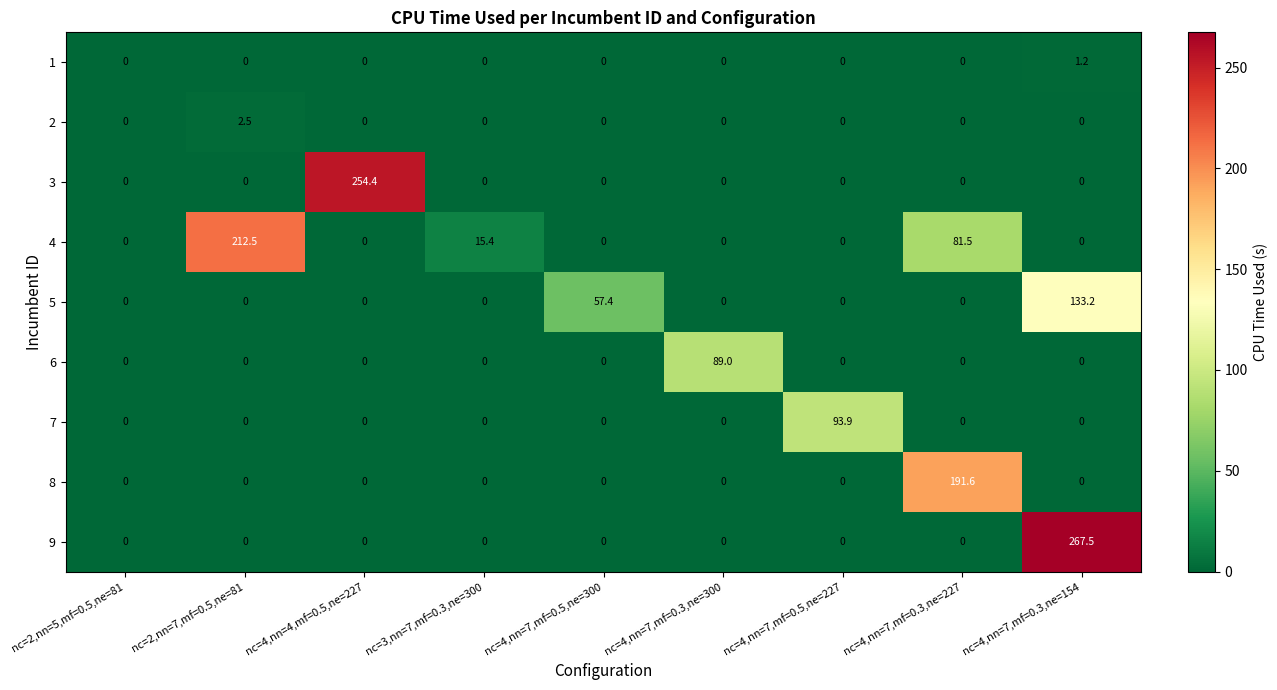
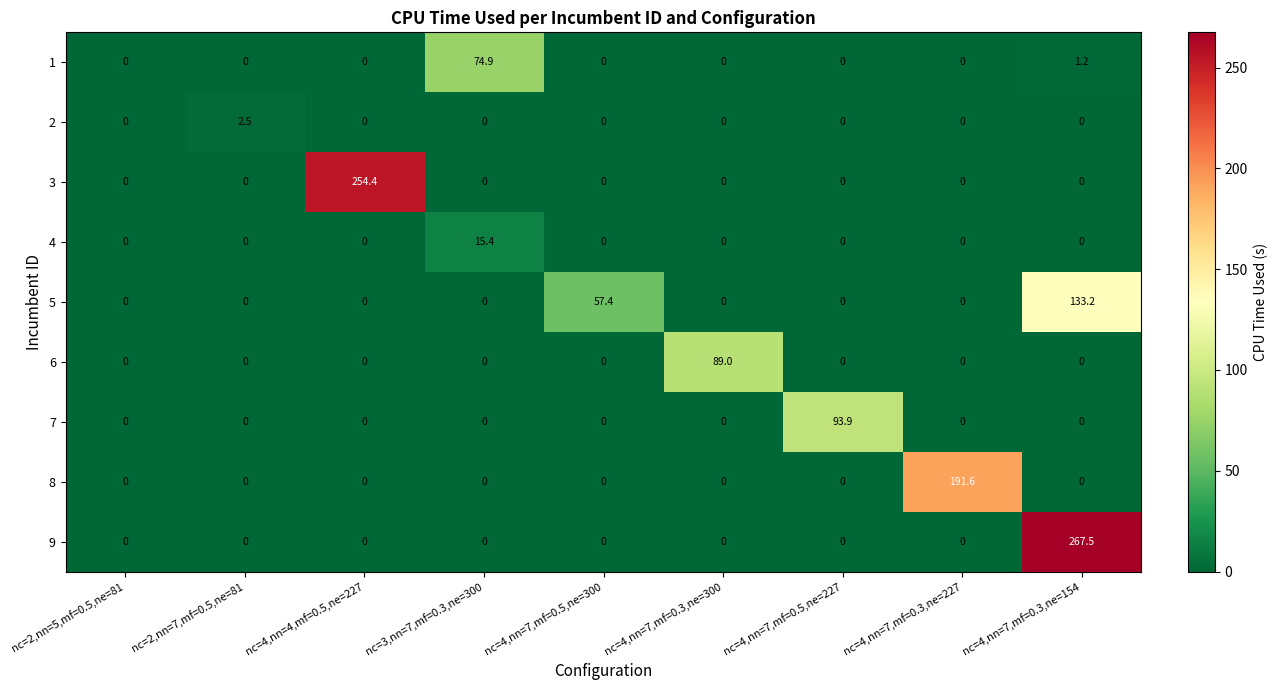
1, nc=3,nn=7,mf=0.3,ne=300: 0 -> 74.9
4, nc=2,nn=7,mf=0.5,ne=81: 212.5 -> 0
4, nc=4,nn=7,mf=0.3,ne=227: 81.5 -> 0
